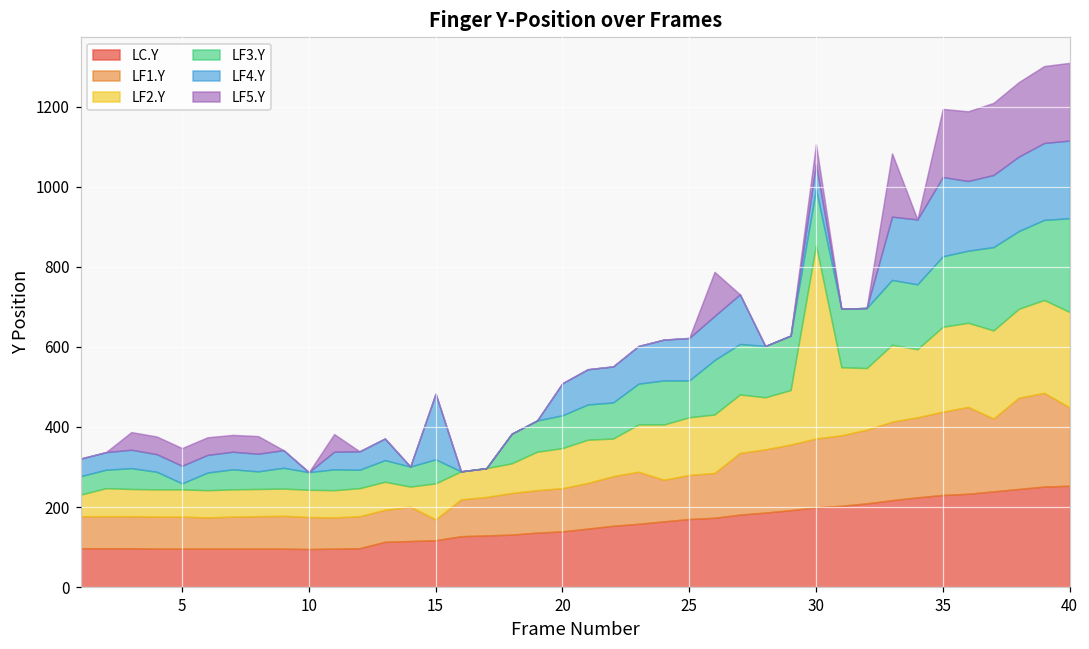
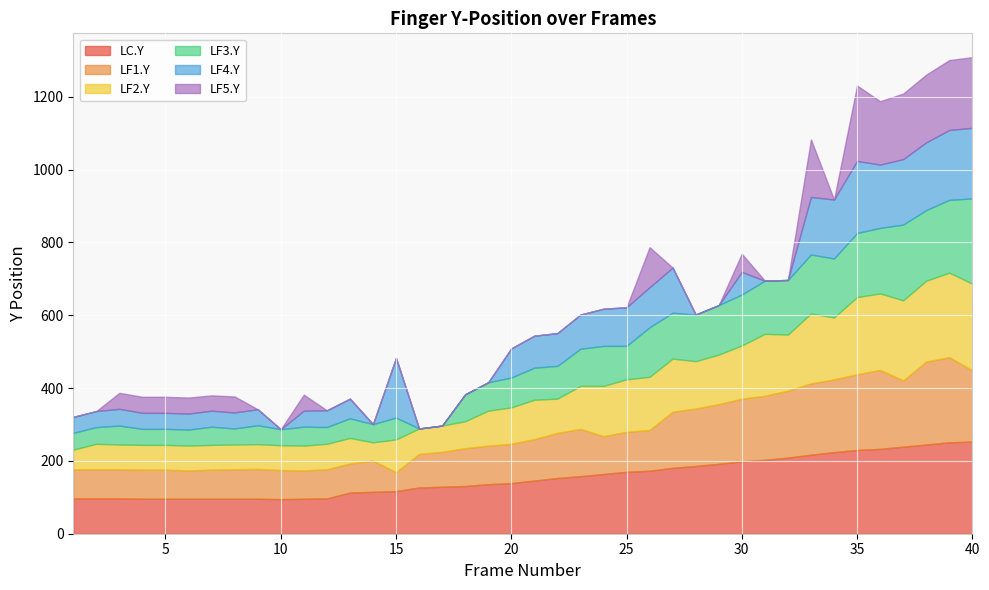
LF3.Y, 5: 20 -> 40
LF2.Y, 30: 480 -> 150
LF5.Y, 35: 170 -> 210
